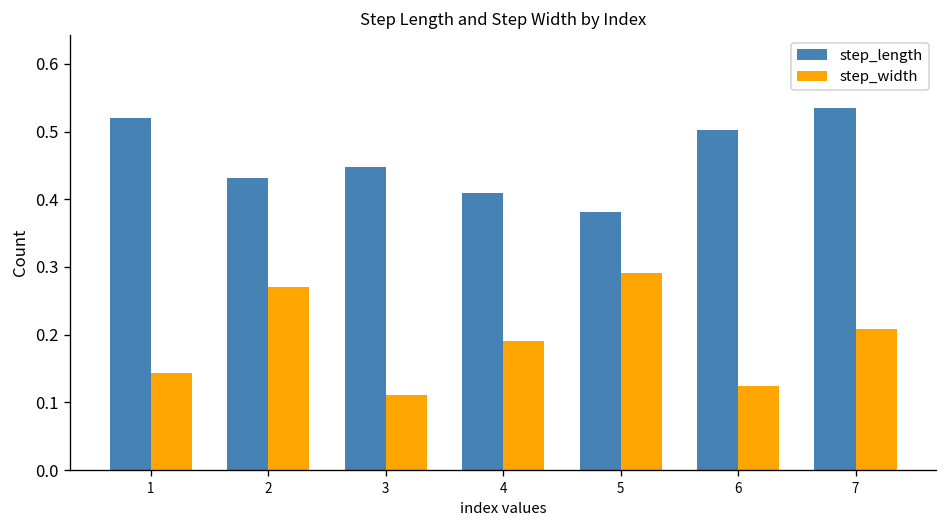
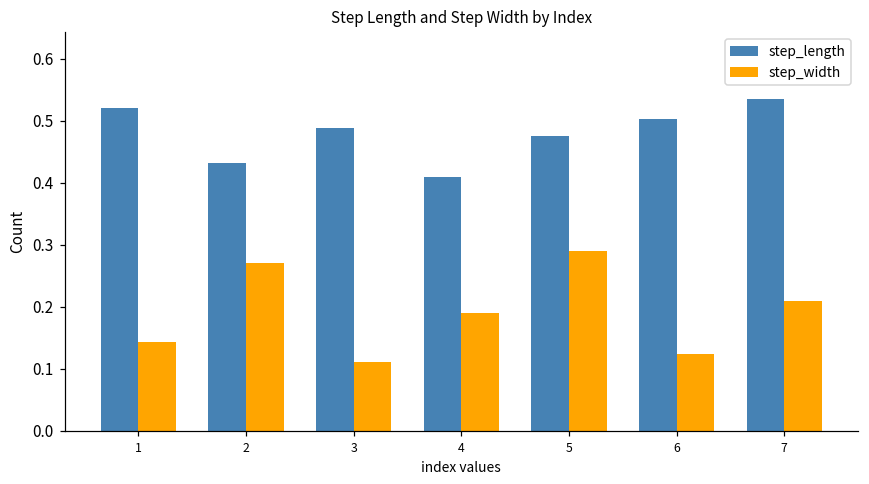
step_length, 3: 0.45 -> 0.49
step_length, 5: 0.38 -> 0.48
